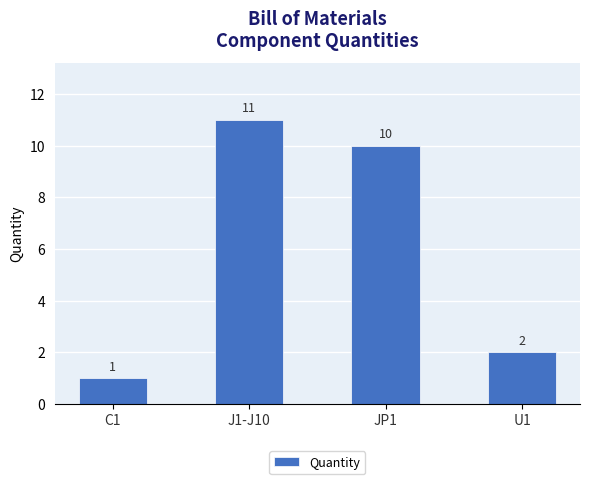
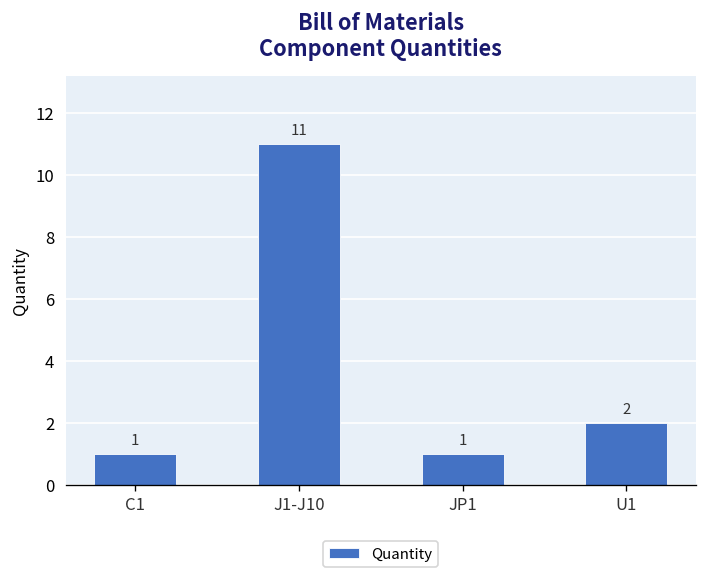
JP1: 10 -> 1
